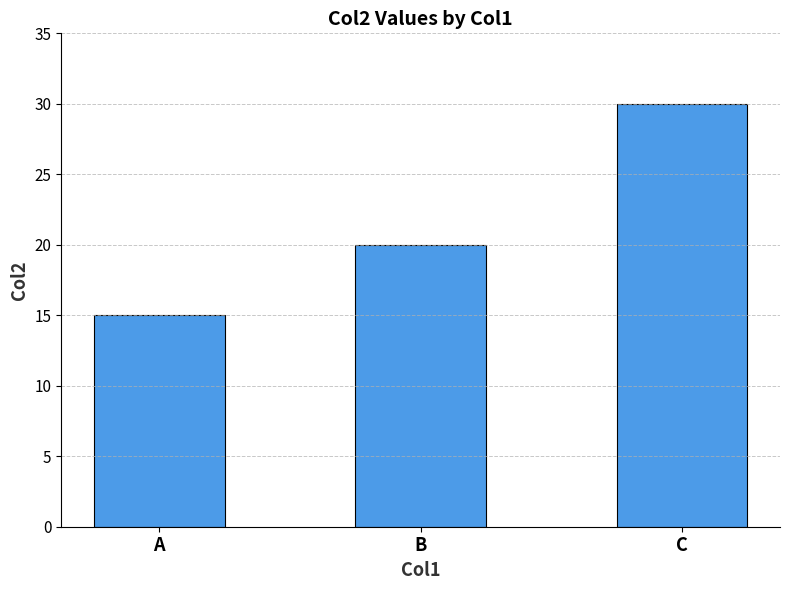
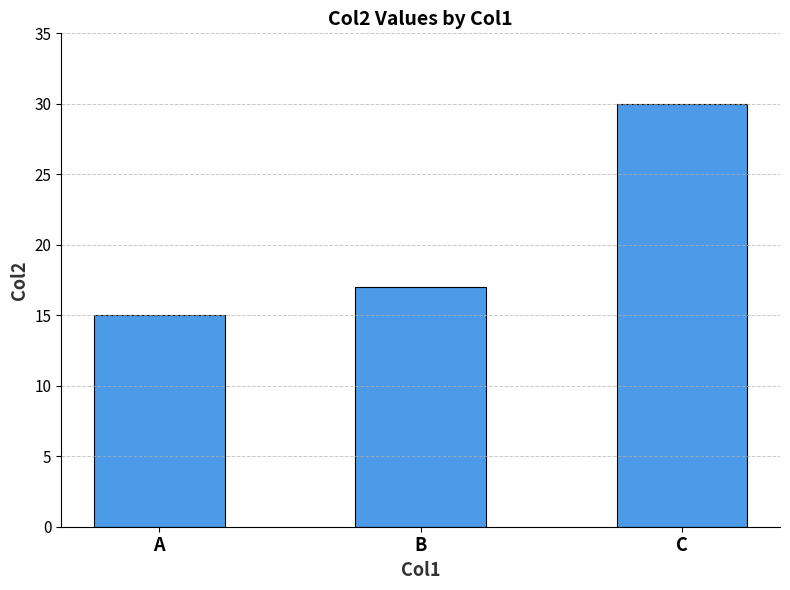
B: 20 -> 17
